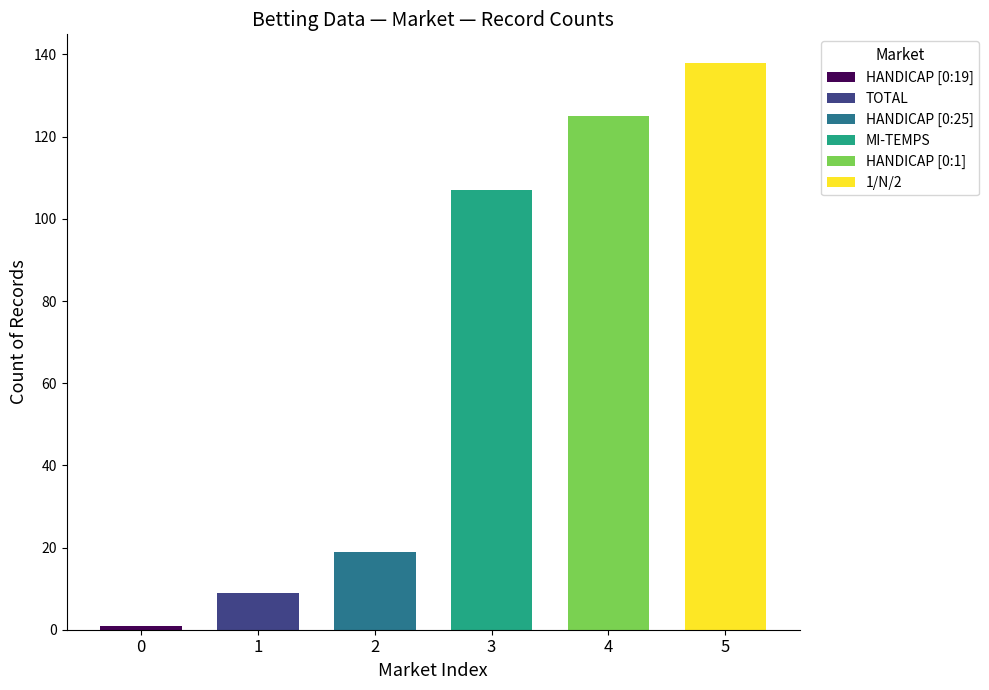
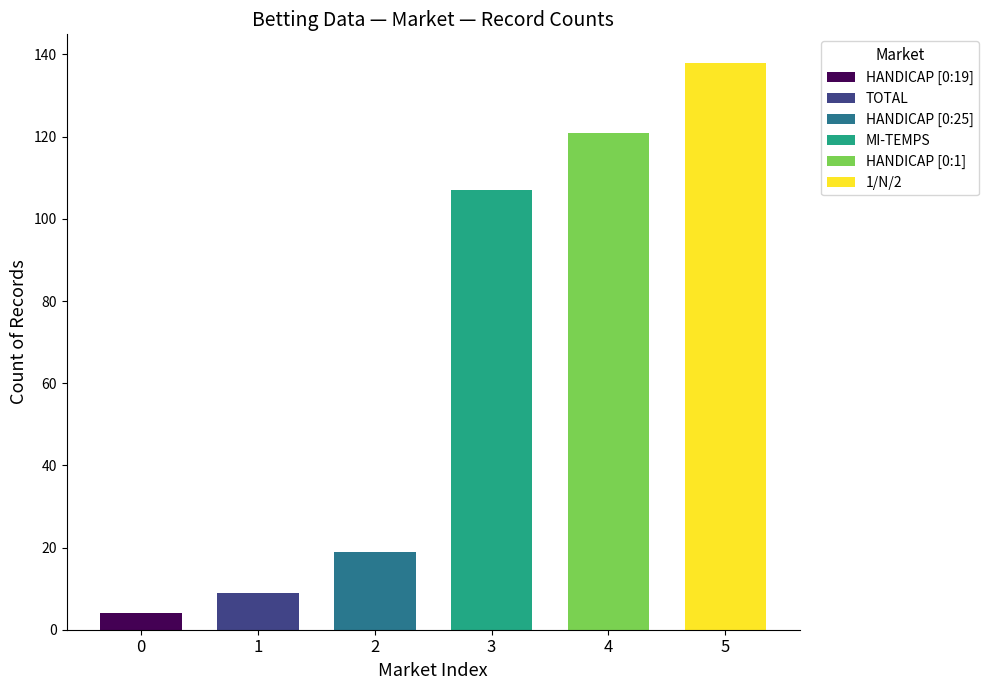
0: 1 -> 4
4: 125 -> 121
